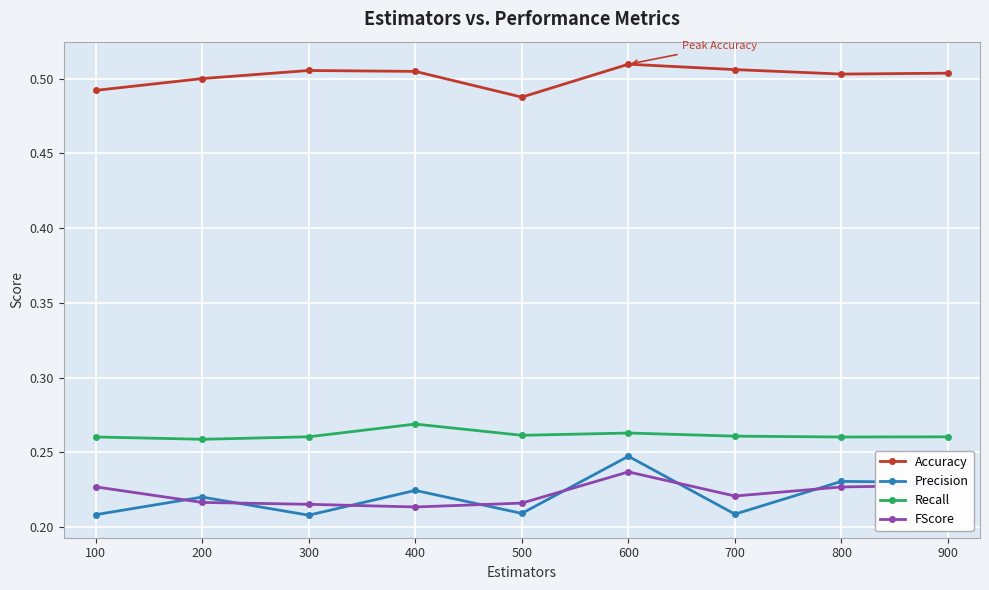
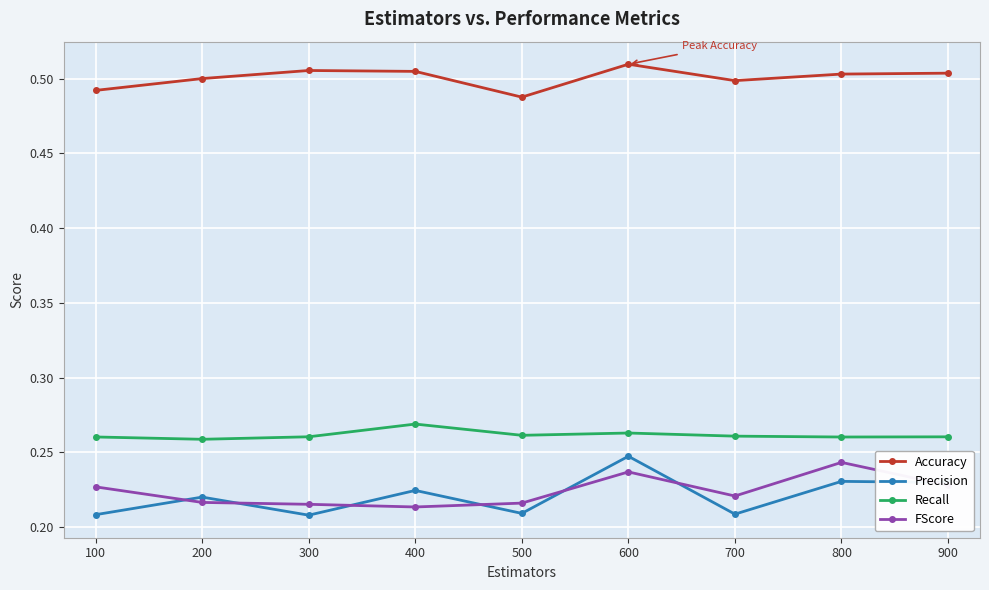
Accuracy, 700: 0.506 -> 0.499
FScore, 800: 0.227 -> 0.243
